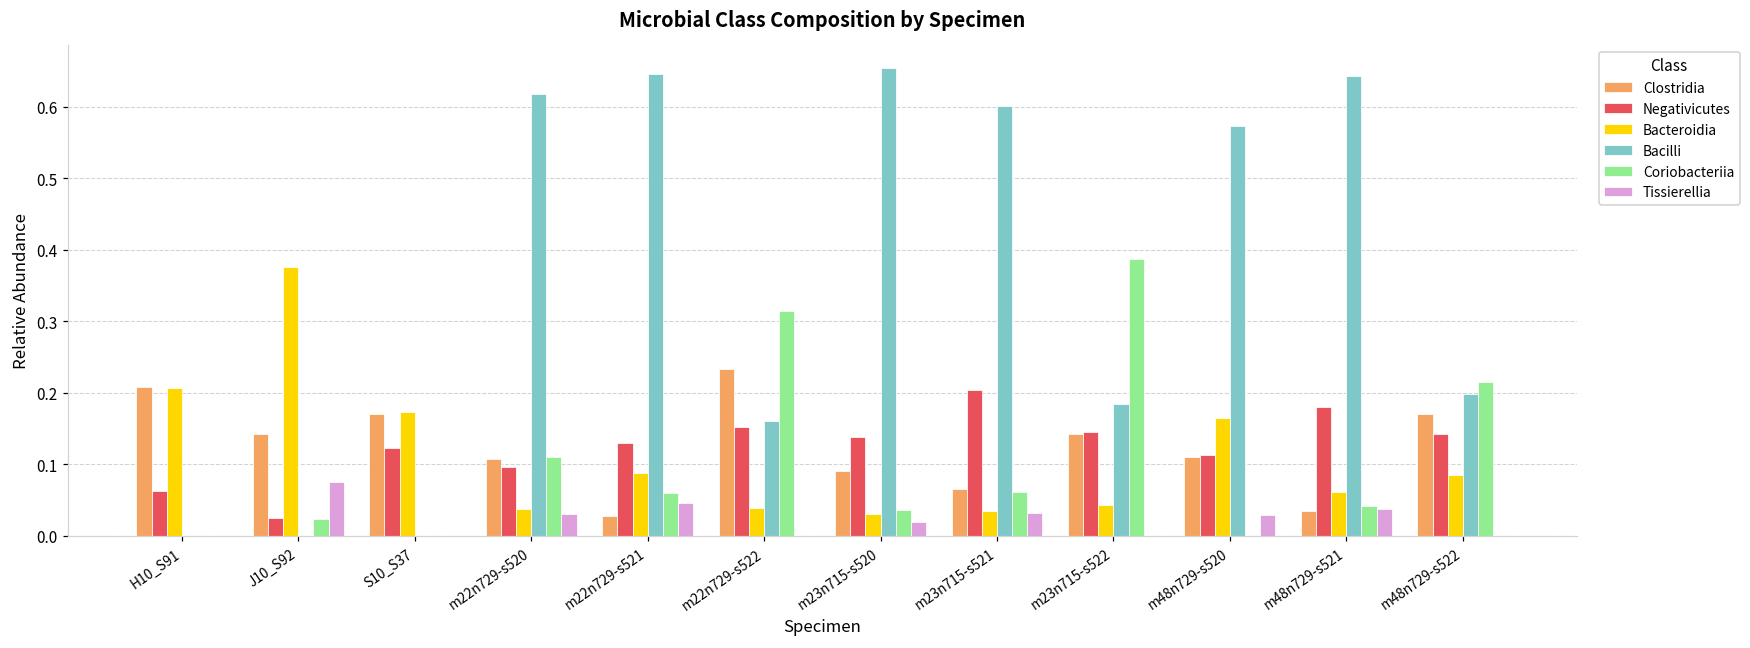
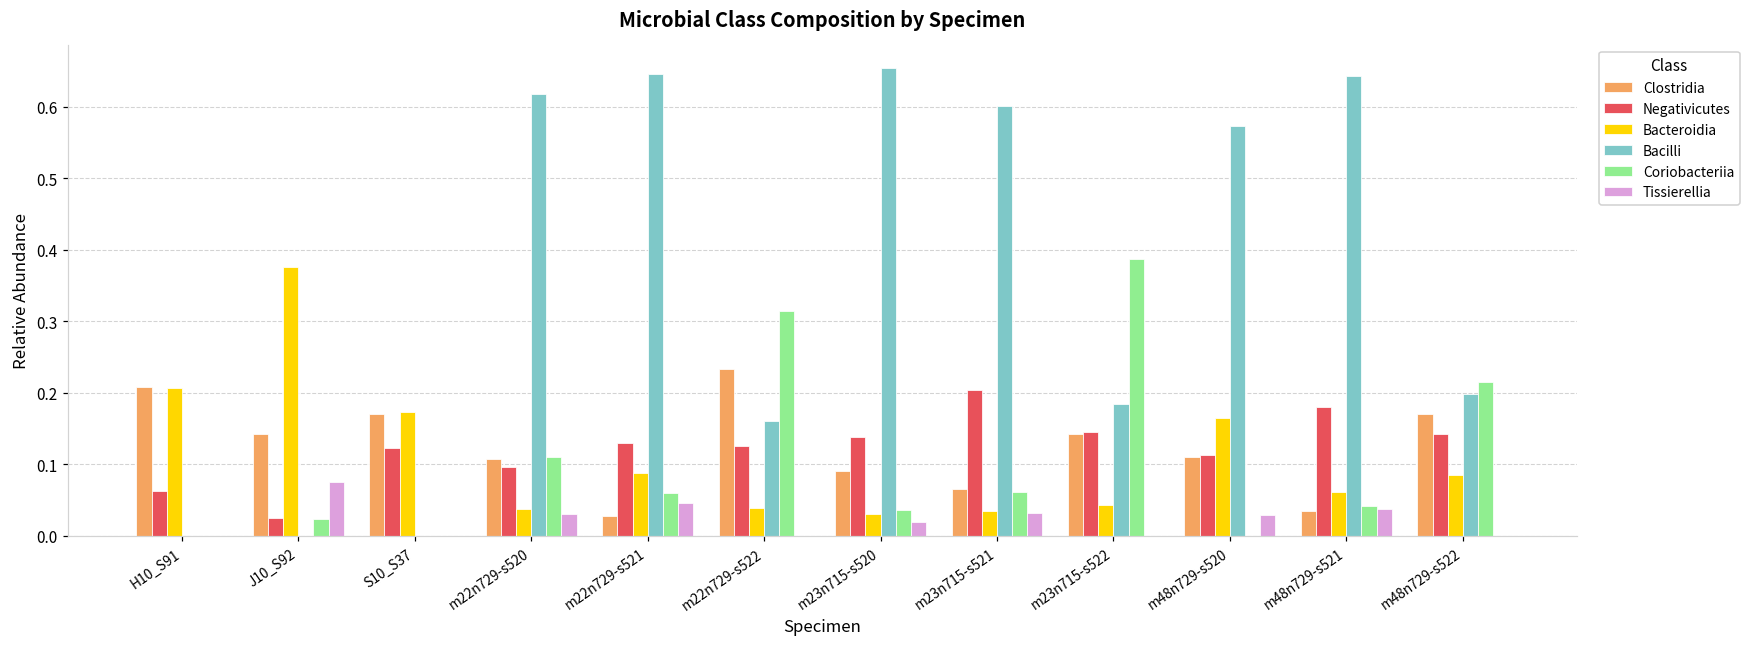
Negativicutes, m22n729-s522: 0.15 -> 0.13
